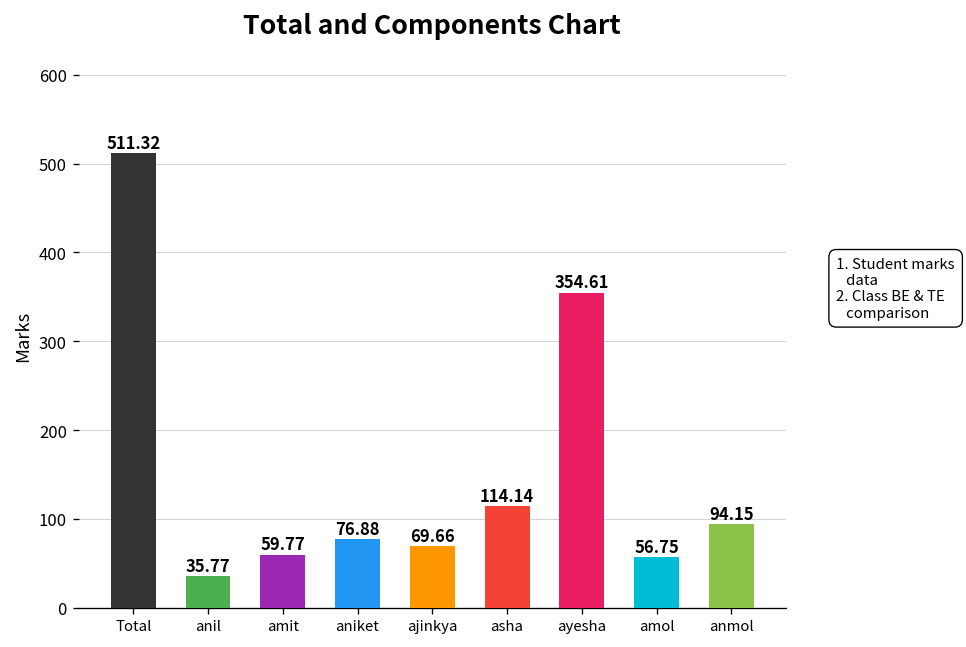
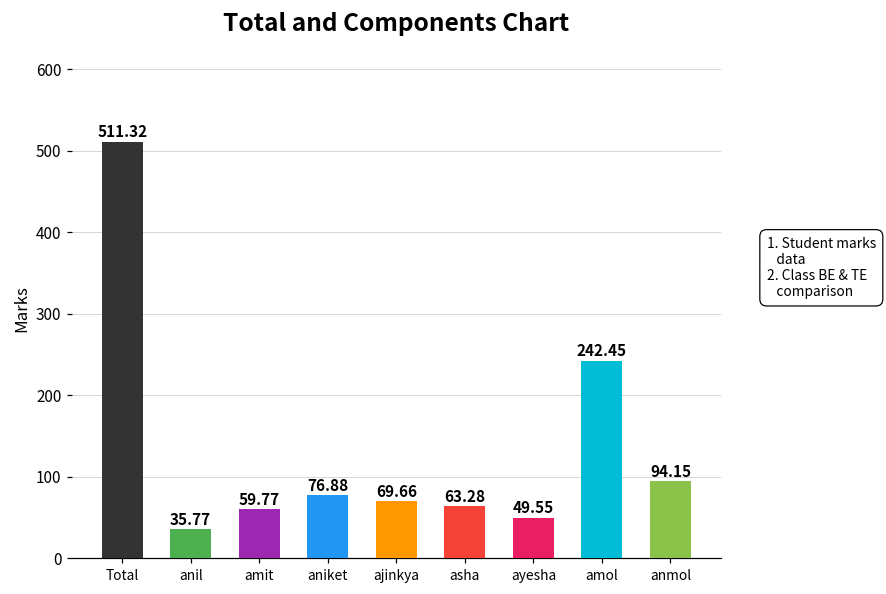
asha: 114.14 -> 63.28
ayesha: 354.61 -> 49.55
amol: 56.75 -> 242.45
